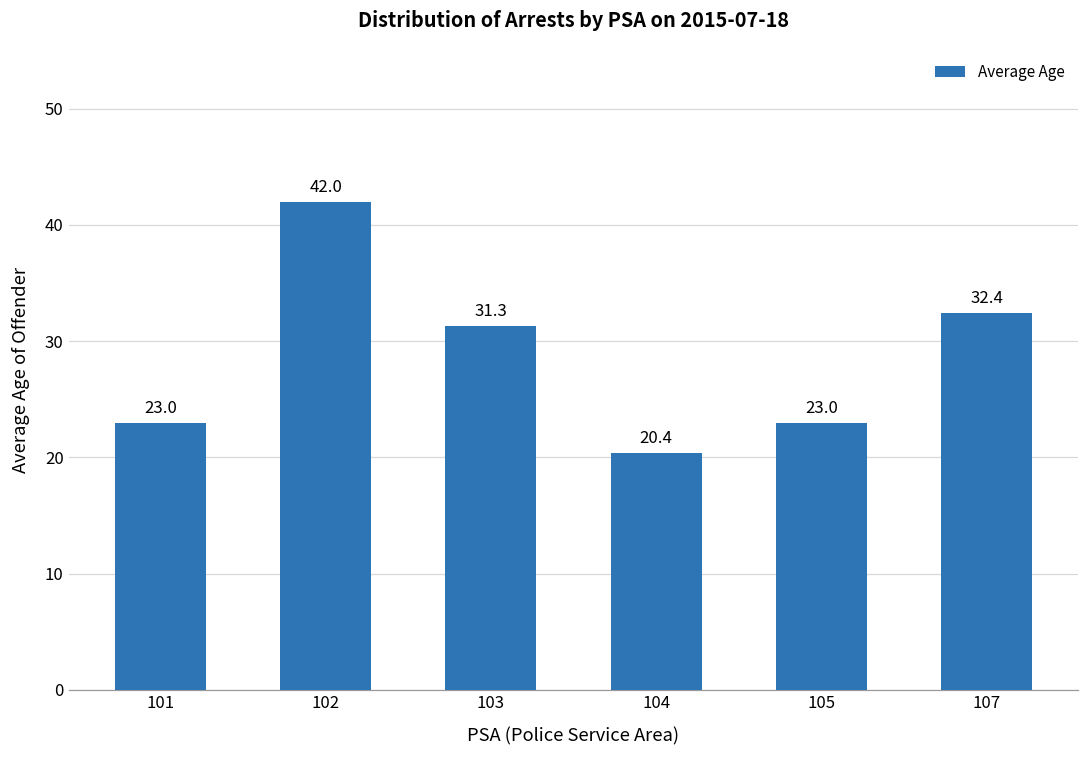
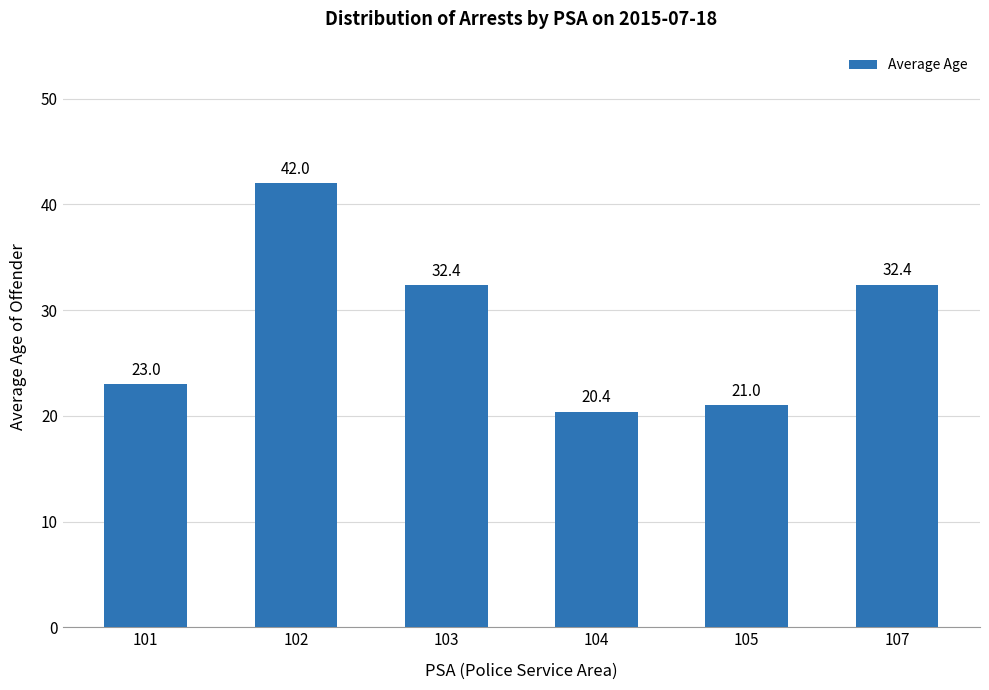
103: 31.3 -> 32.4
105: 23.0 -> 21.0
